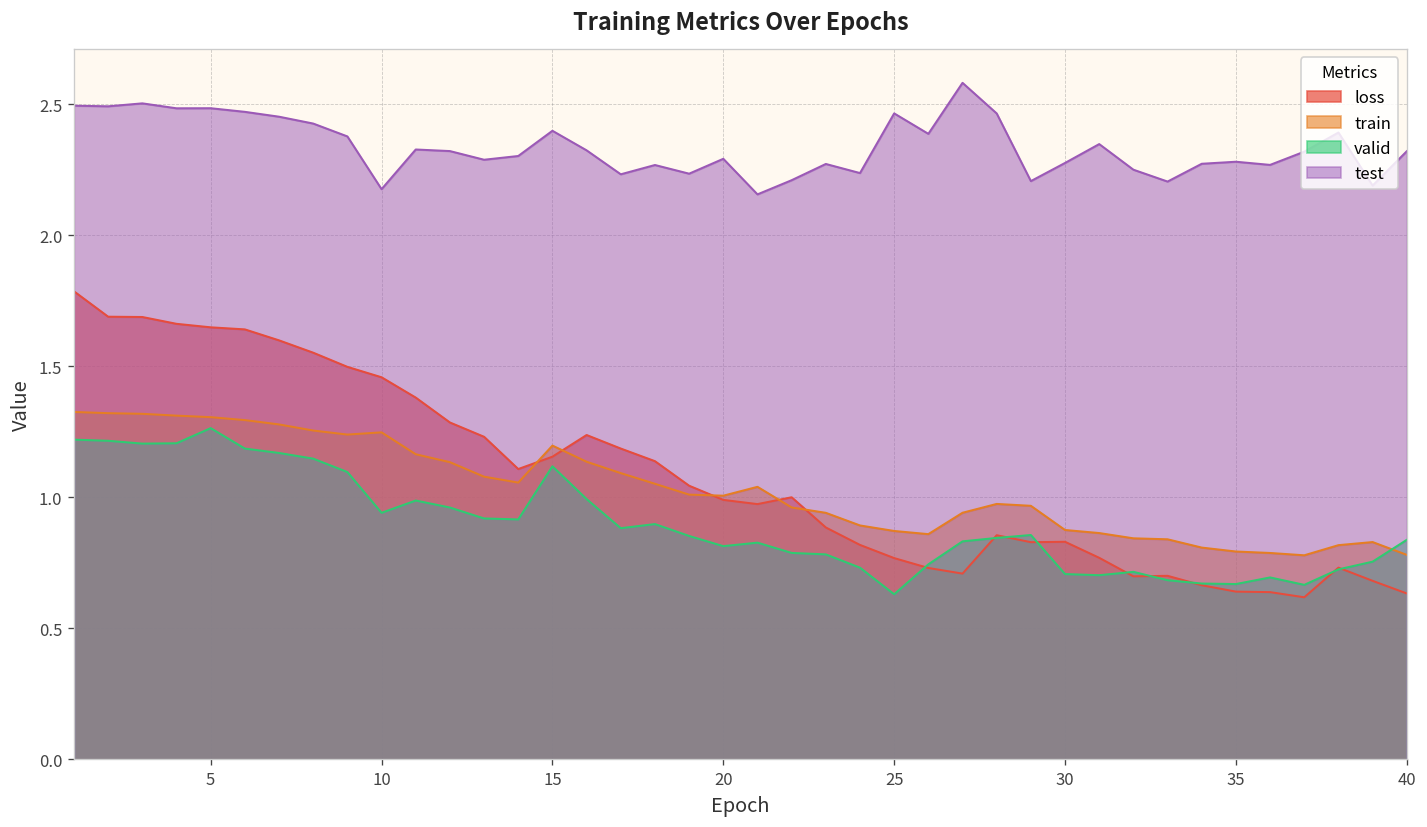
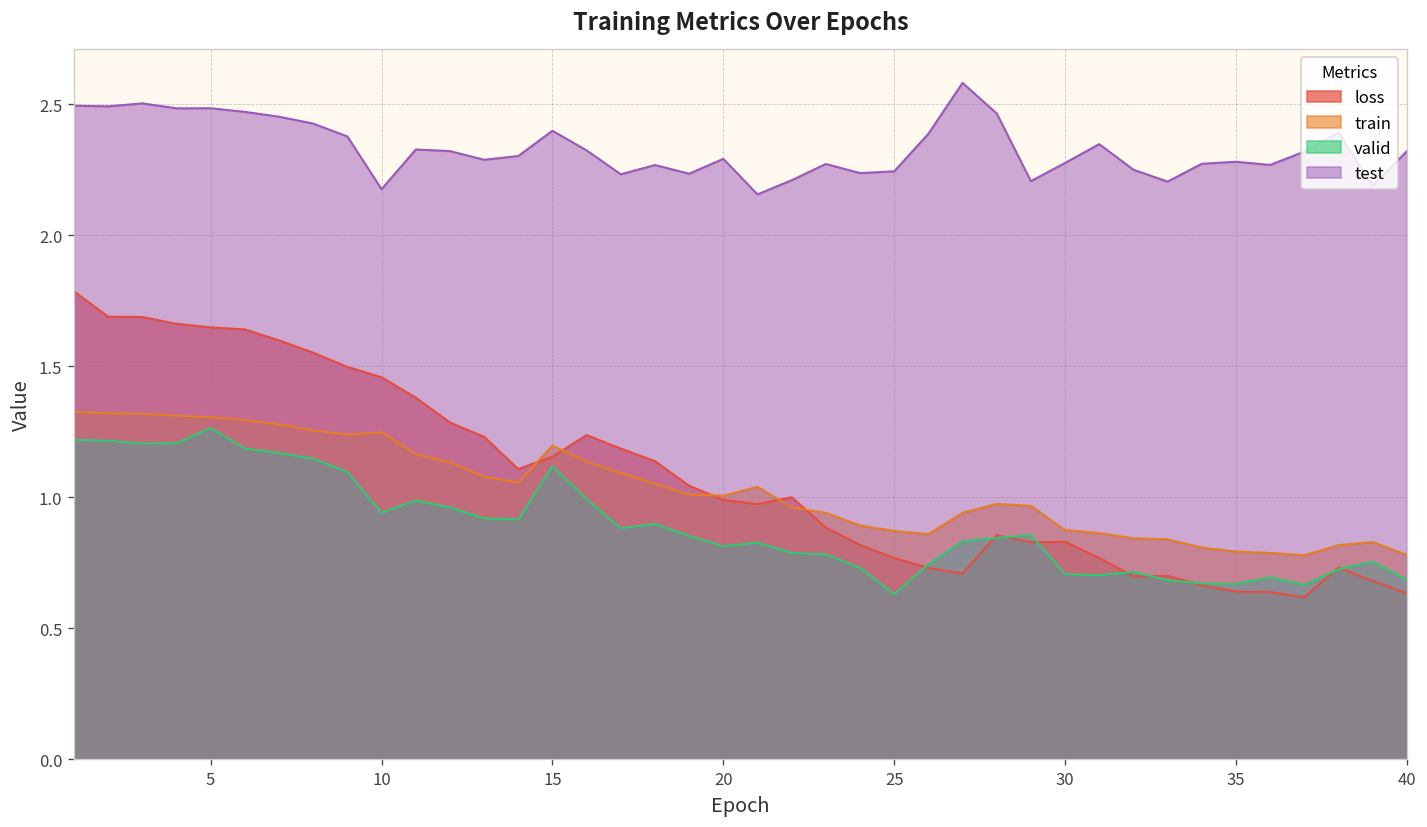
test, 25: 2.47 -> 2.24
valid, 40: 0.84 -> 0.69
